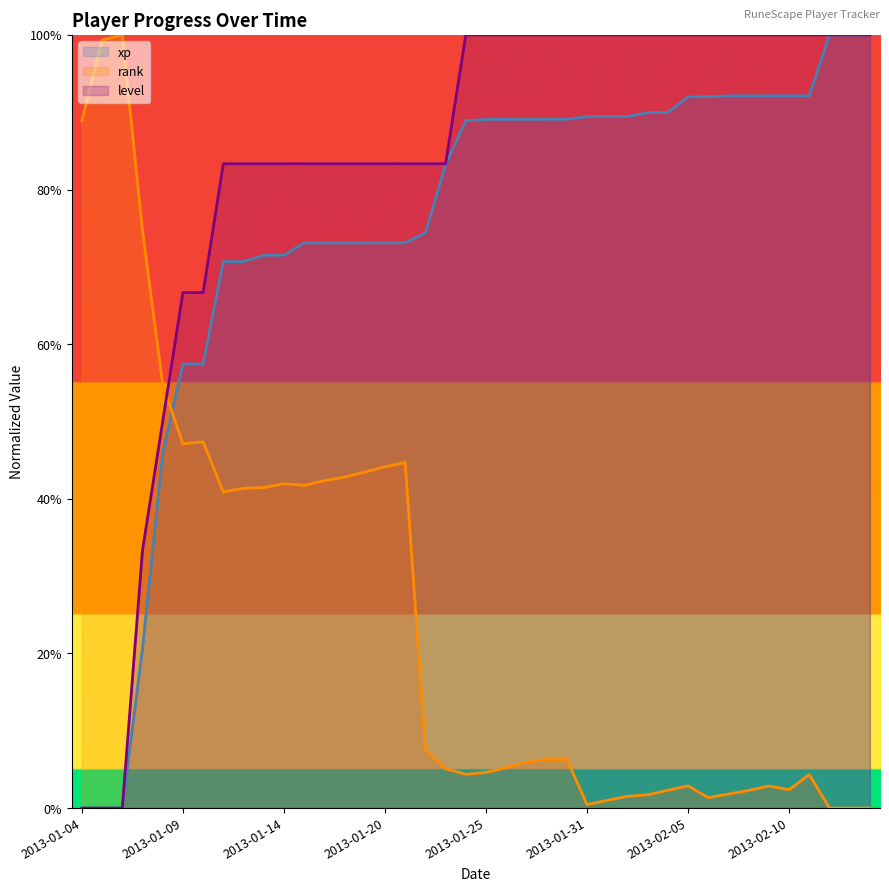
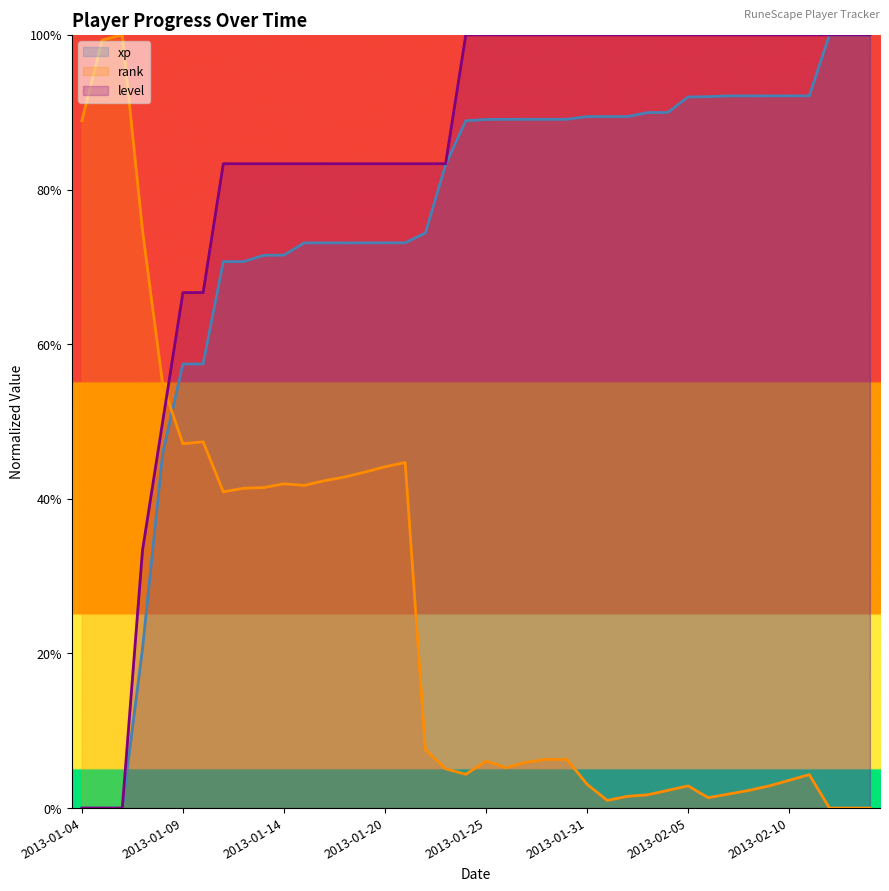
rank, 2013-01-25: 5% -> 6%
rank, 2013-01-31: 0% -> 3%
rank, 2013-02-10: 2% -> 4%
